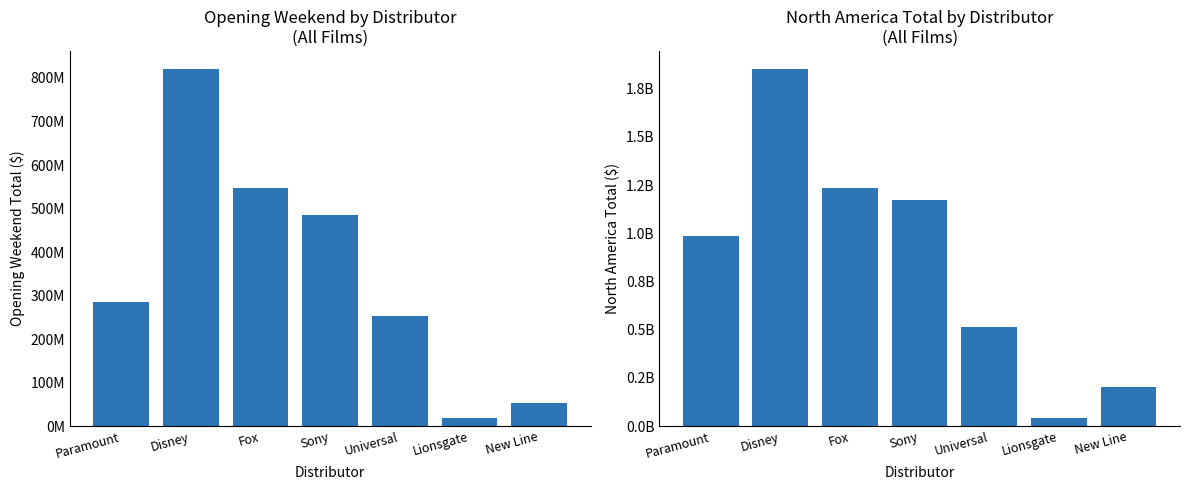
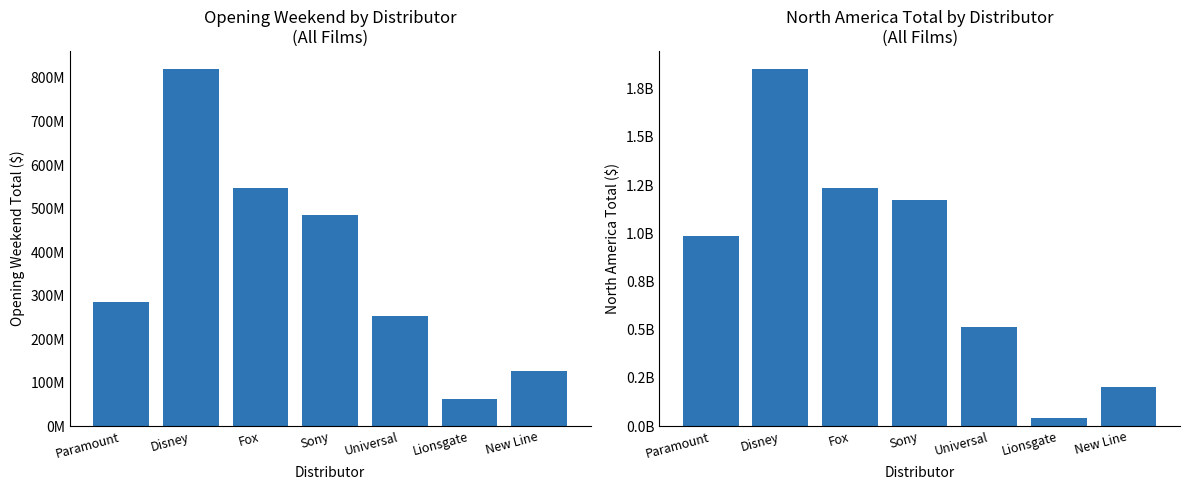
Opening Weekend by Distributor (All Films), Lionsgate: 20000000 -> 60000000
Opening Weekend by Distributor (All Films), New Line: 50000000 -> 130000000
